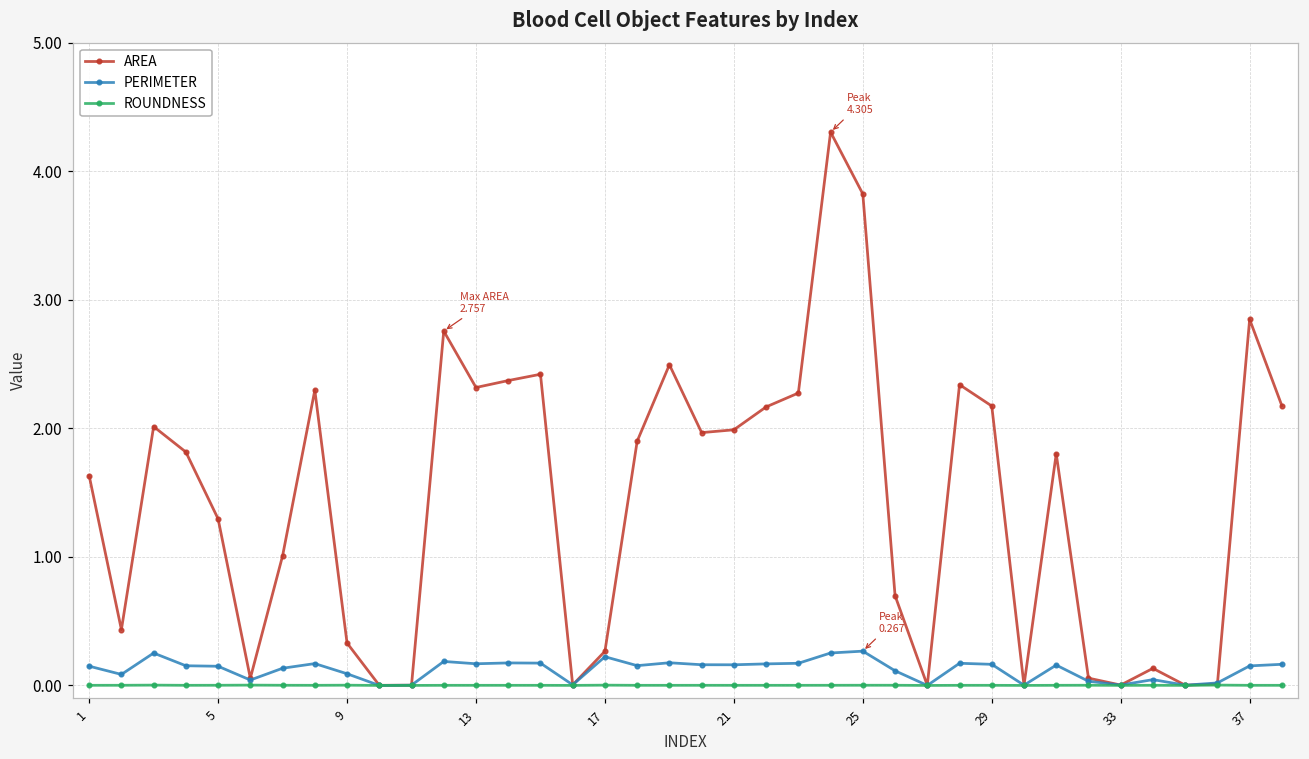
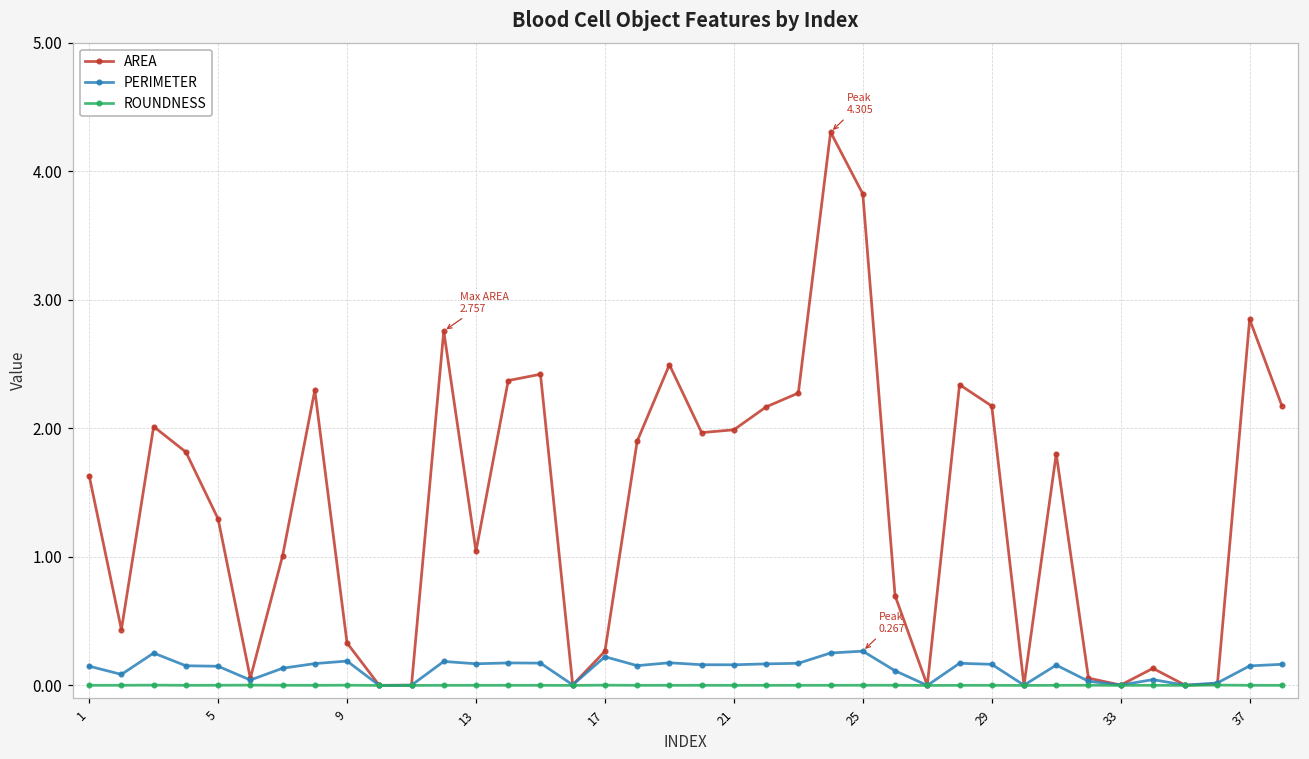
PERIMETER, 9: 0.09 -> 0.19
AREA, 13: 2.32 -> 1.04
